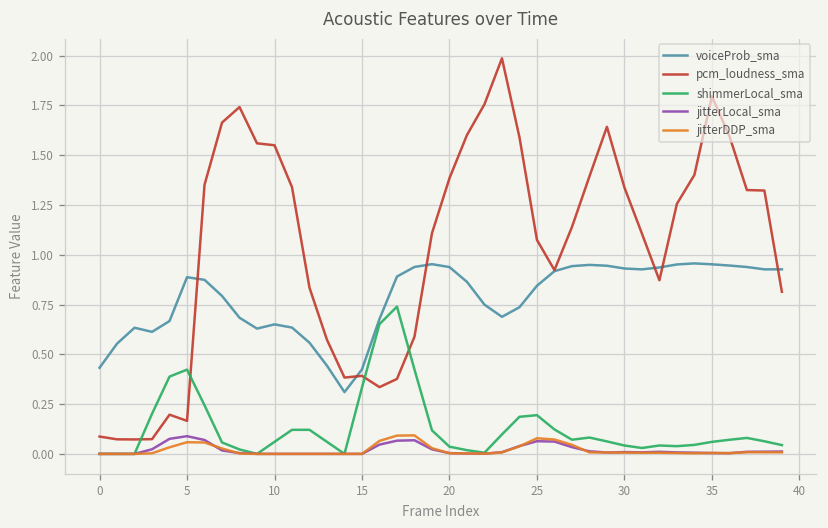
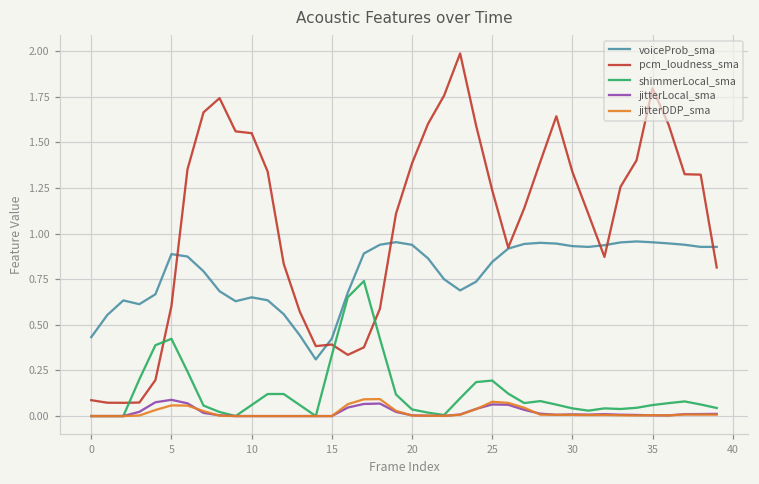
pcm_loudness_sma, 5: 0.17 -> 0.60
pcm_loudness_sma, 25: 1.07 -> 1.24
